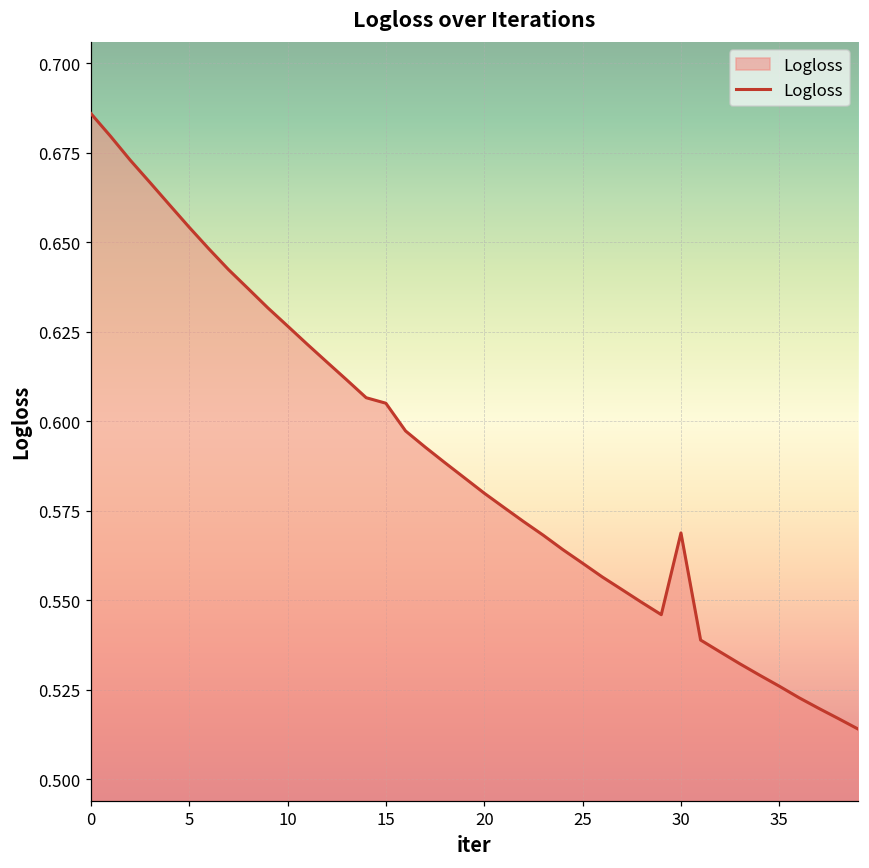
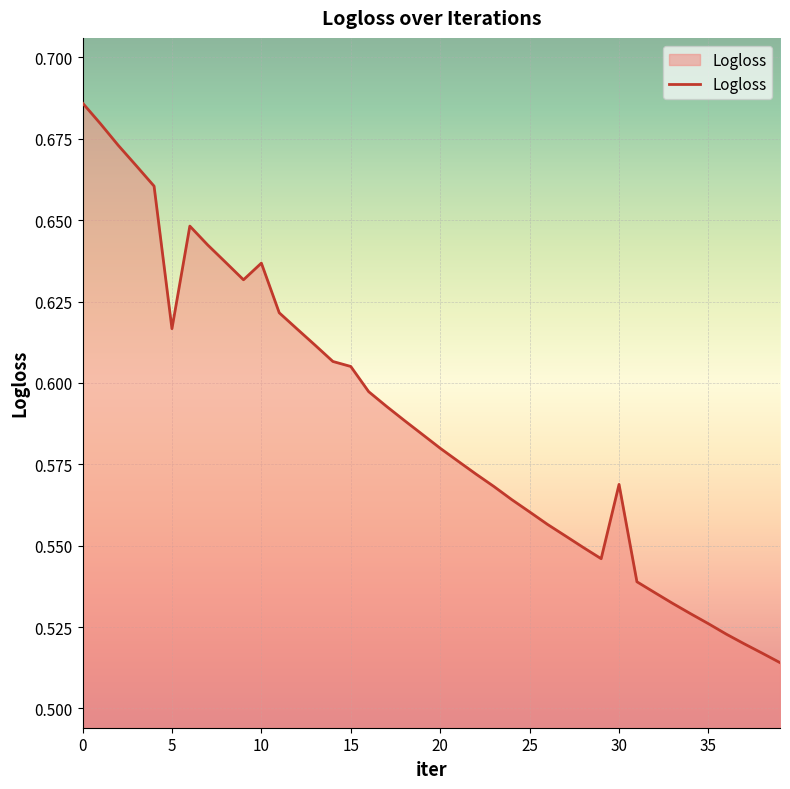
5: 0.654 -> 0.617
10: 0.627 -> 0.637
